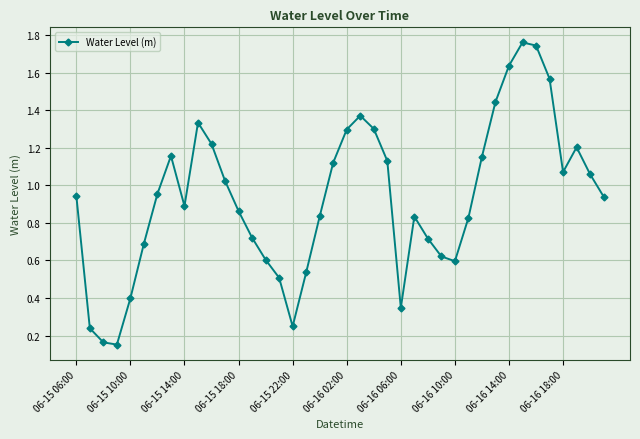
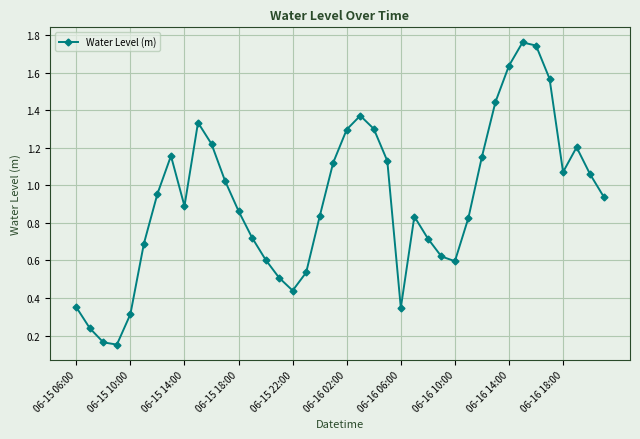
06-15 06:00: 0.94 -> 0.35
06-15 10:00: 0.40 -> 0.31
06-15 22:00: 0.25 -> 0.44
